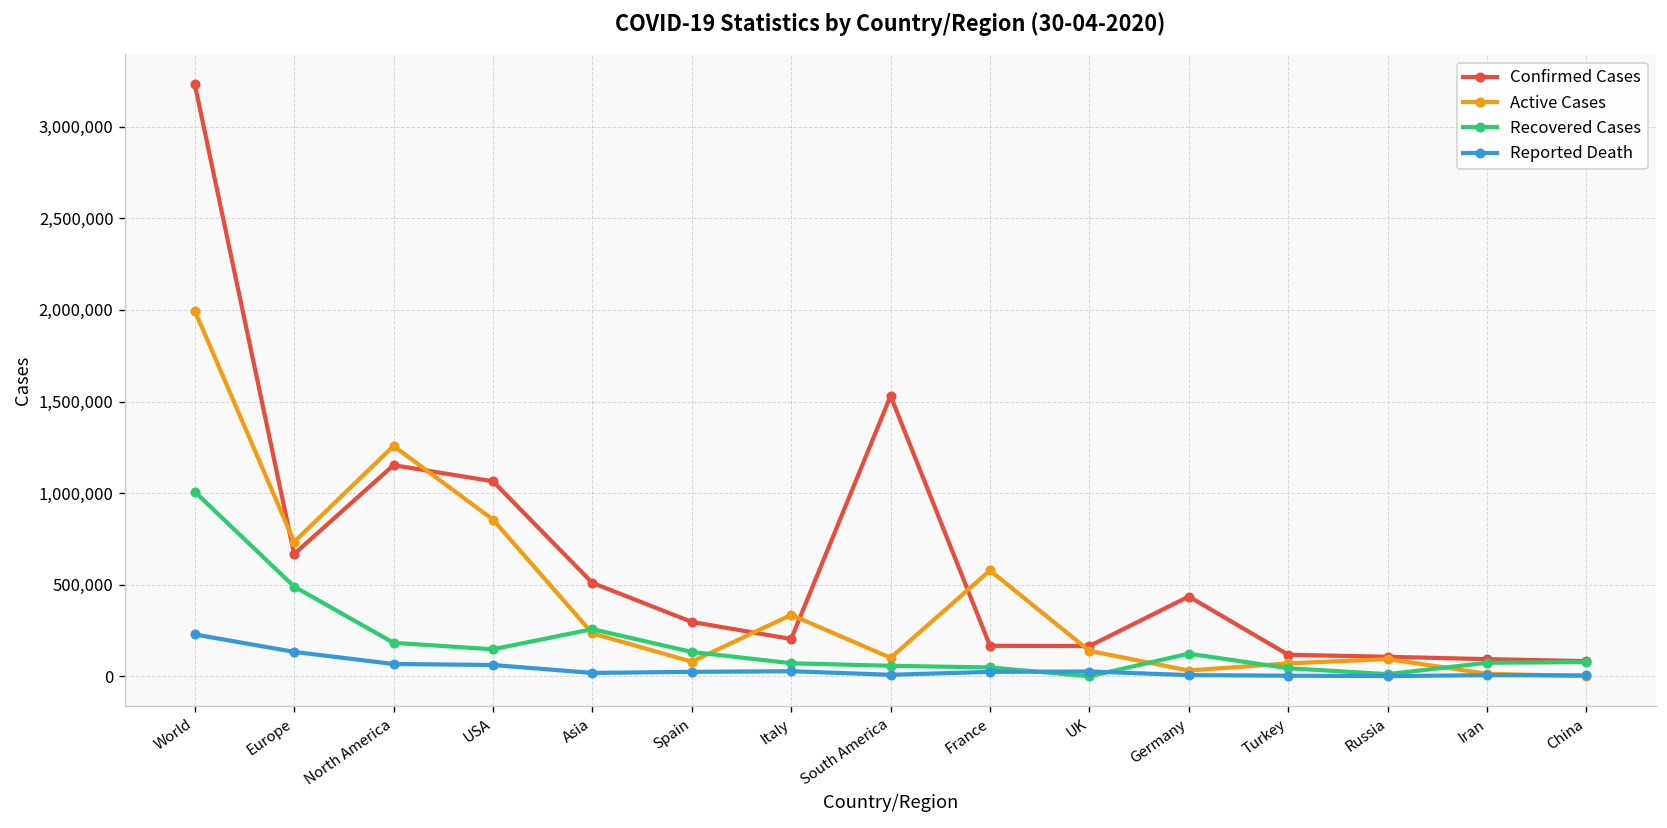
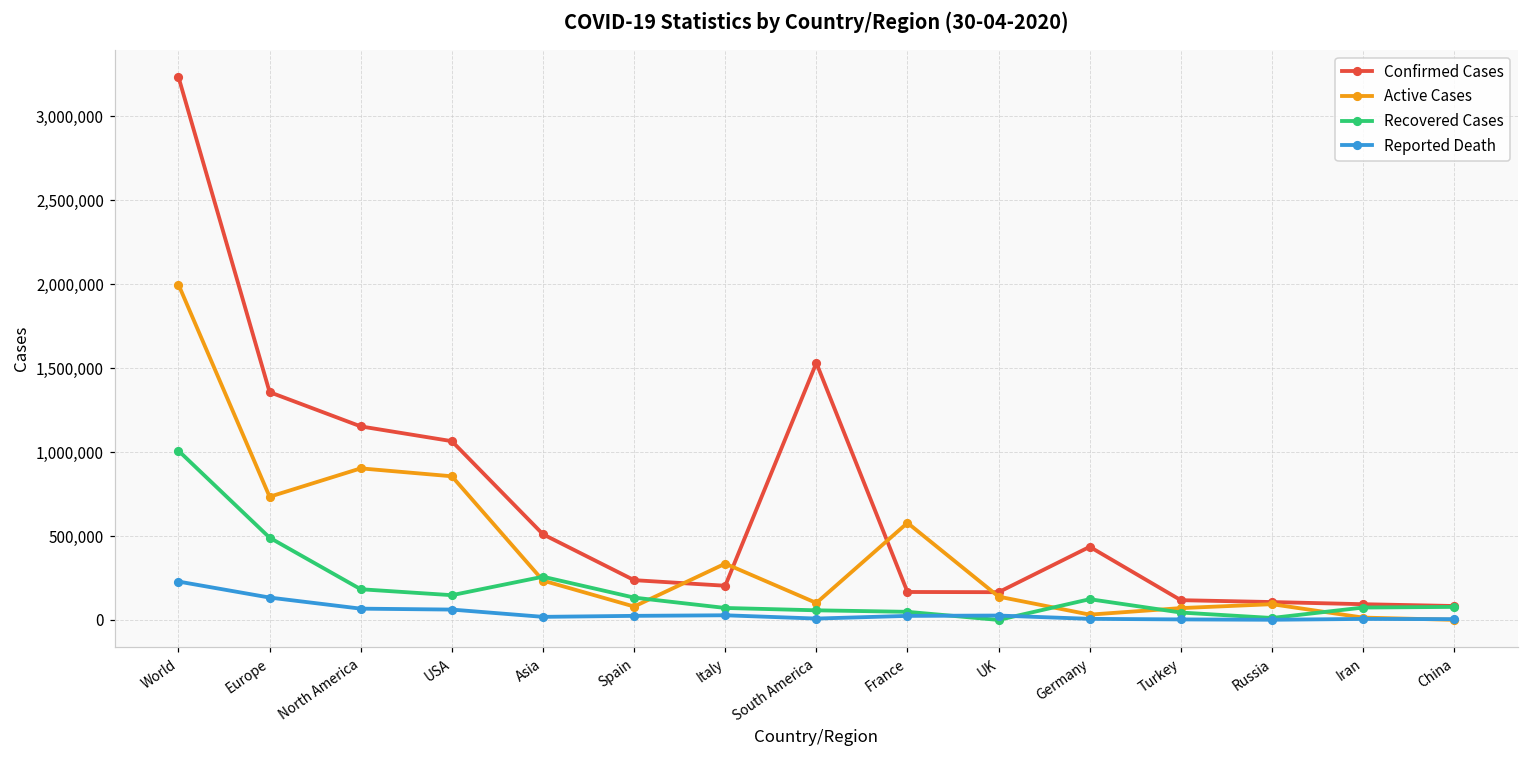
Confirmed Cases, Europe: 670,000 -> 1,360,000
Active Cases, North America: 1,260,000 -> 900,000
Confirmed Cases, Spain: 300,000 -> 240,000
